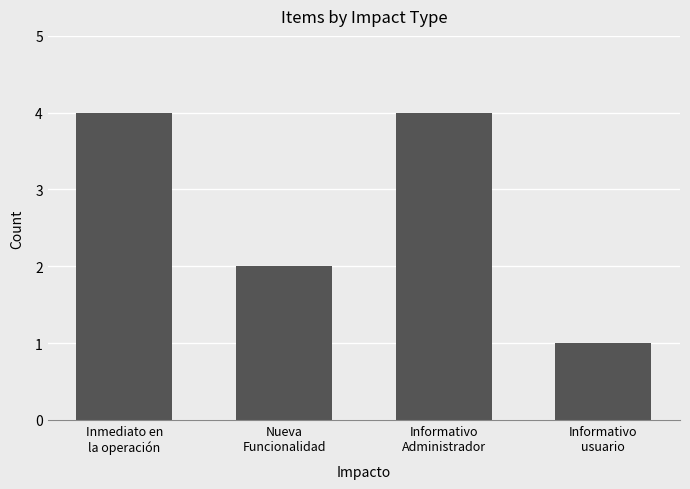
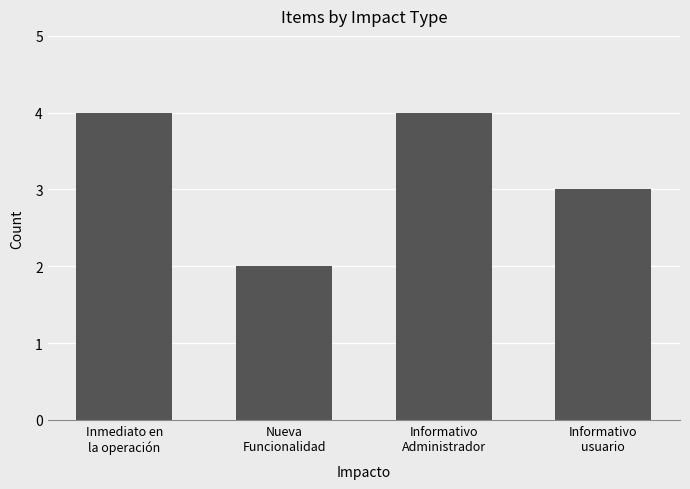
Informativo usuario: 1 -> 3
